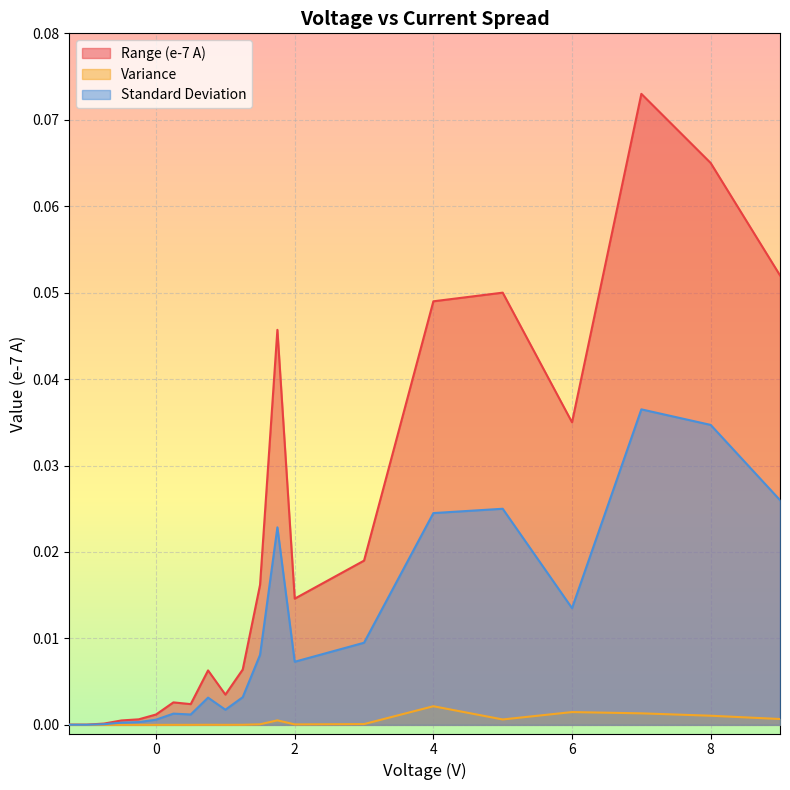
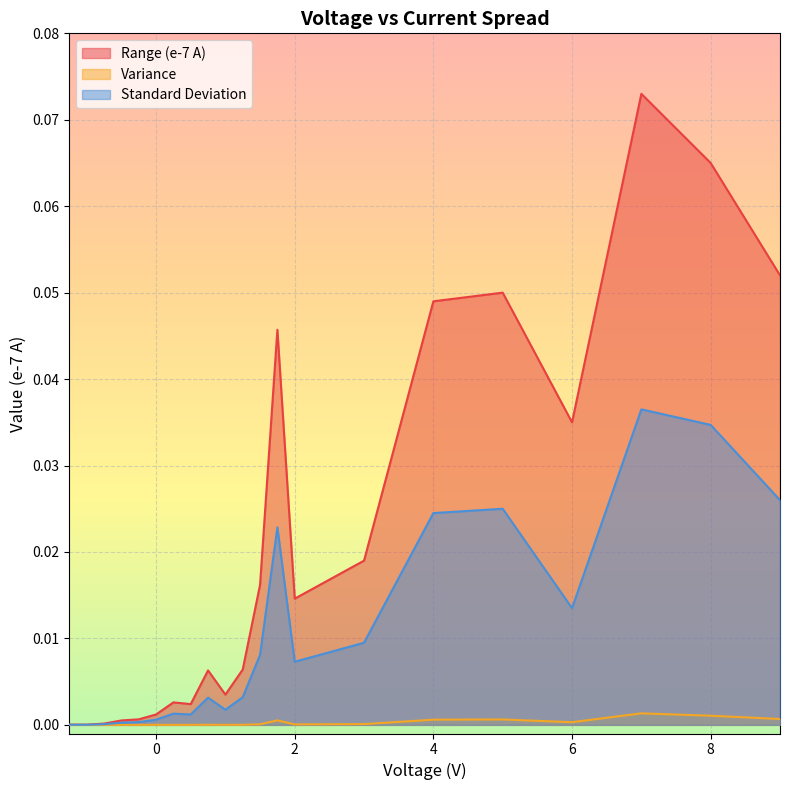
Variance, 4: 0.002 -> 0.001
Variance, 6: 0.001 -> 0.000
